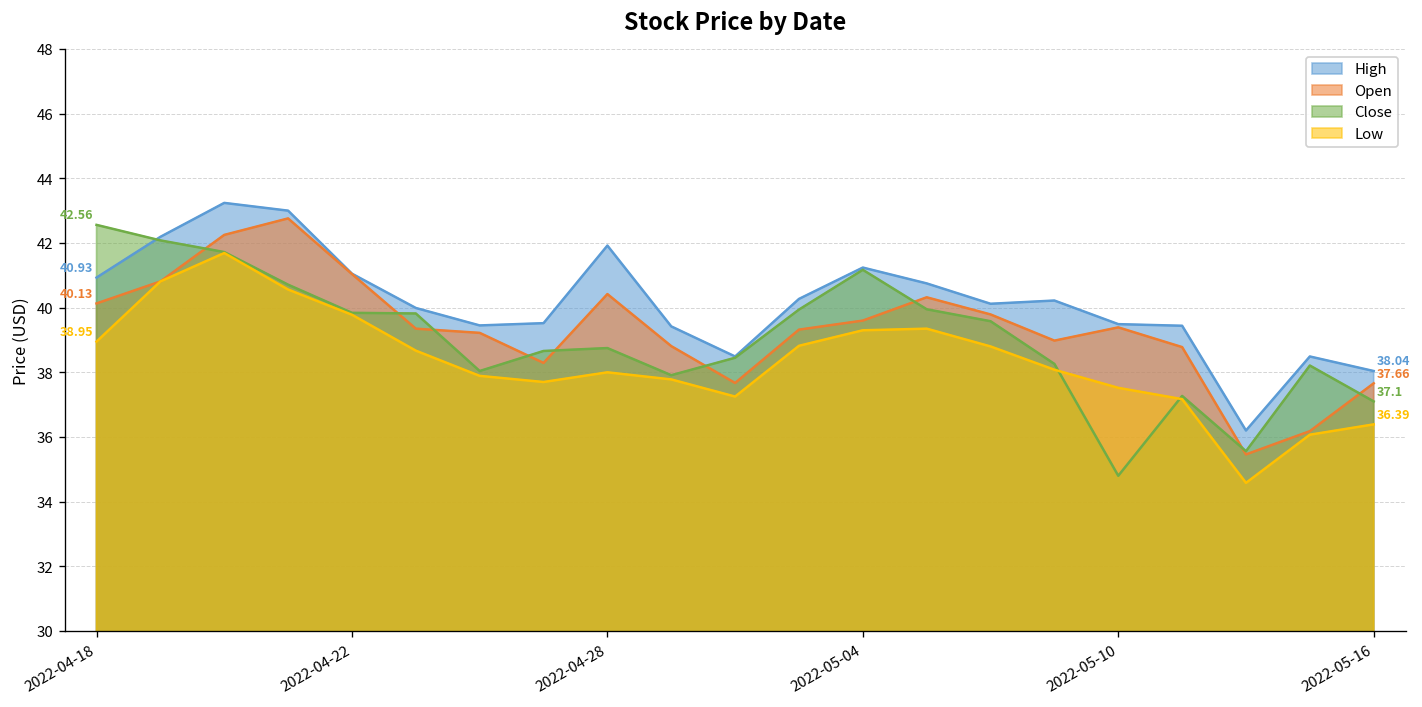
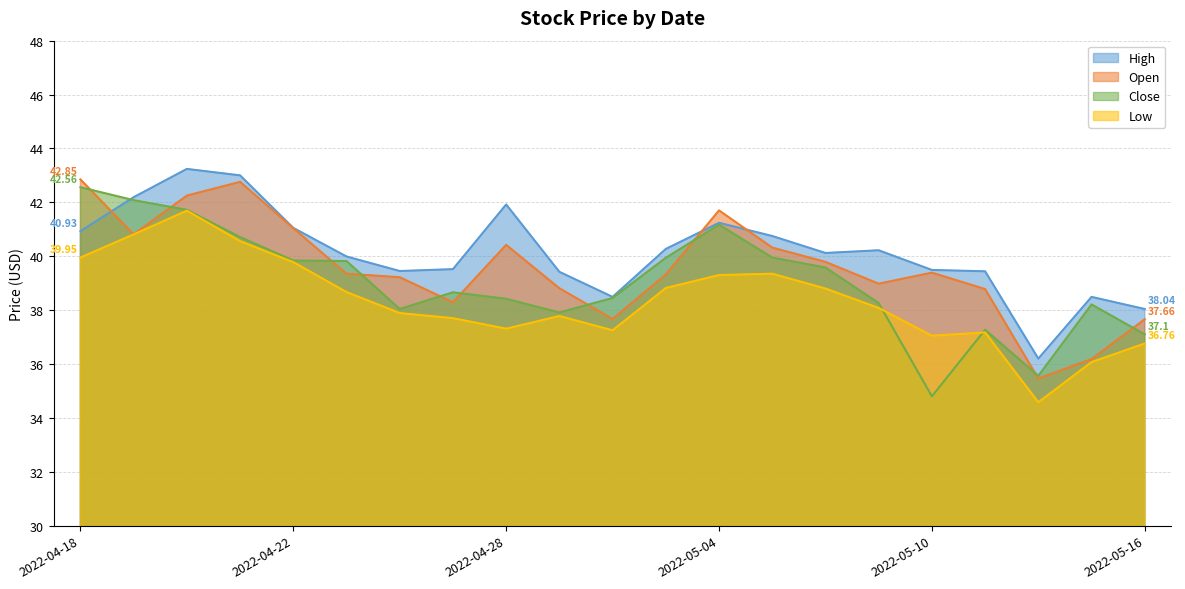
Open, 2022-04-18: 40.13 -> 42.85
Low, 2022-04-18: 38.95 -> 39.95
Close, 2022-04-28: 38.8 -> 38.4
Low, 2022-04-28: 38.0 -> 37.3
Open, 2022-05-04: 39.6 -> 41.7
Low, 2022-05-10: 37.5 -> 37.1
Low, 2022-05-16: 36.39 -> 36.76
